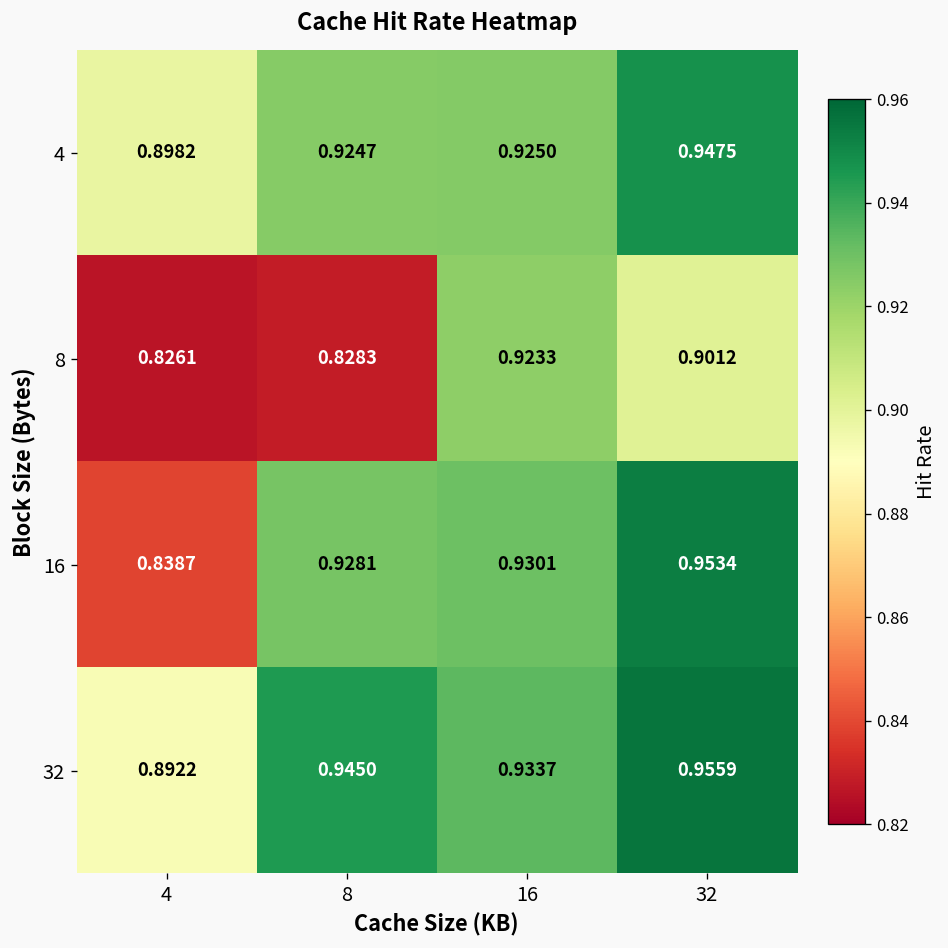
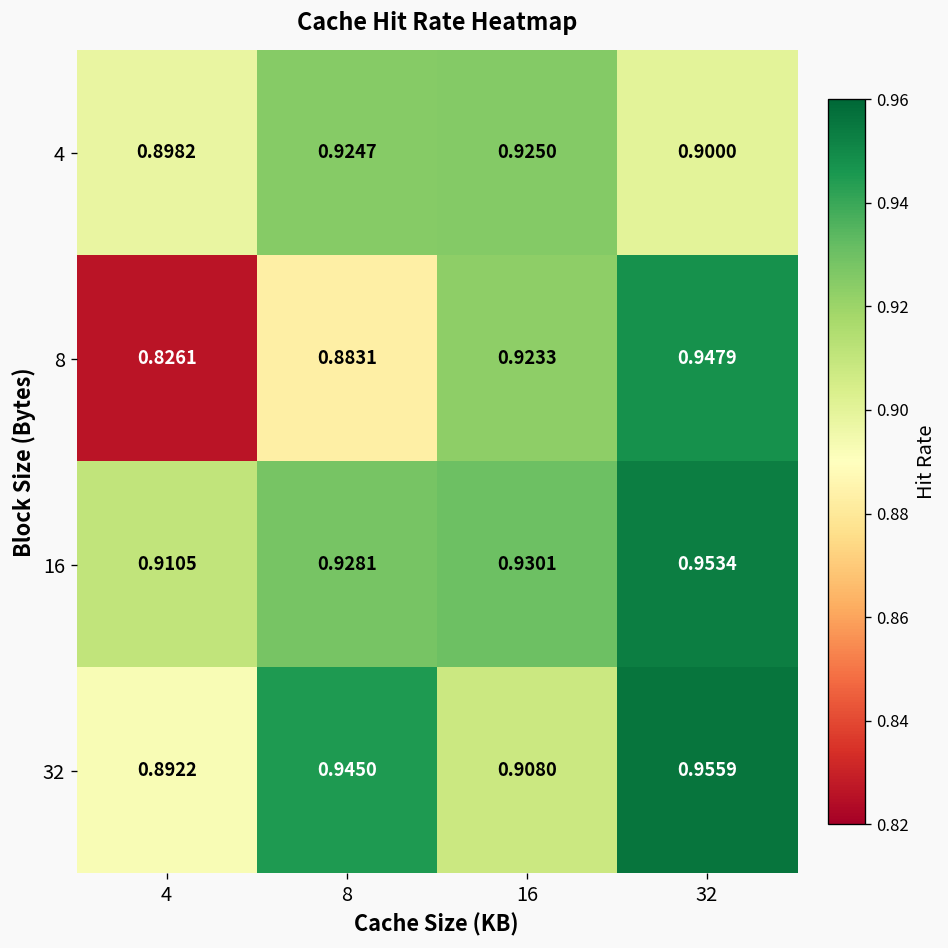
4, 32: 0.9475 -> 0.9000
8, 8: 0.8283 -> 0.8831
8, 32: 0.9012 -> 0.9479
16, 4: 0.8387 -> 0.9105
32, 16: 0.9337 -> 0.9080
